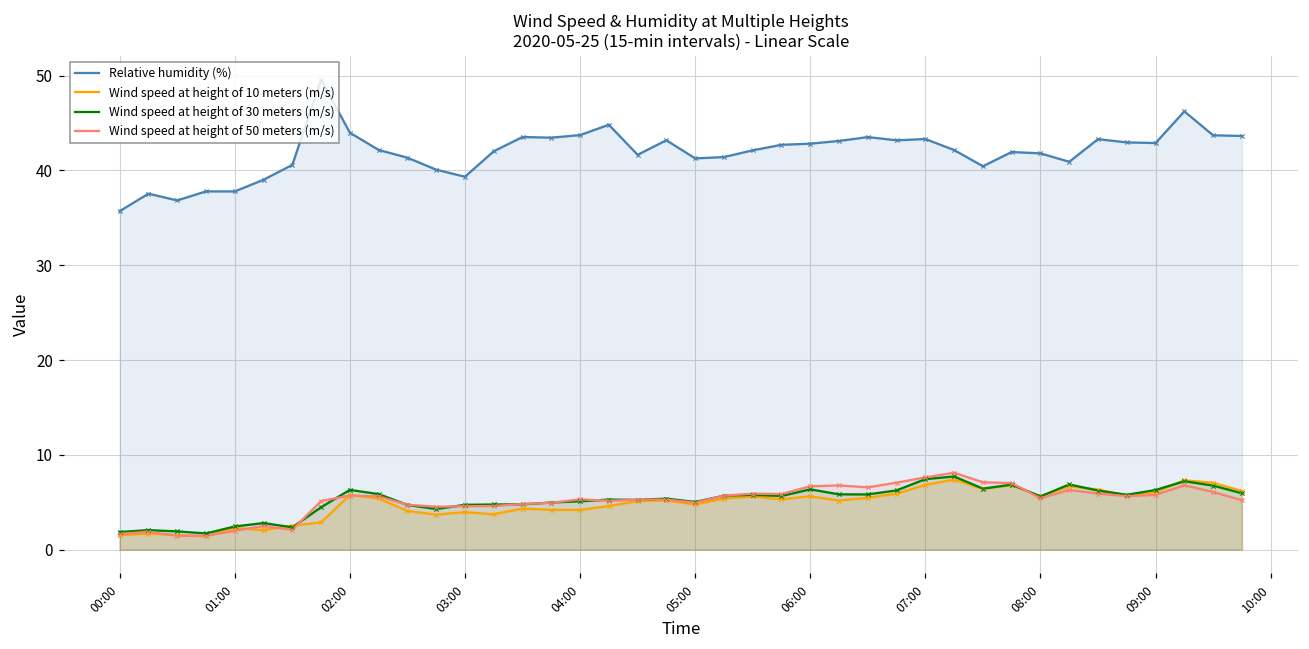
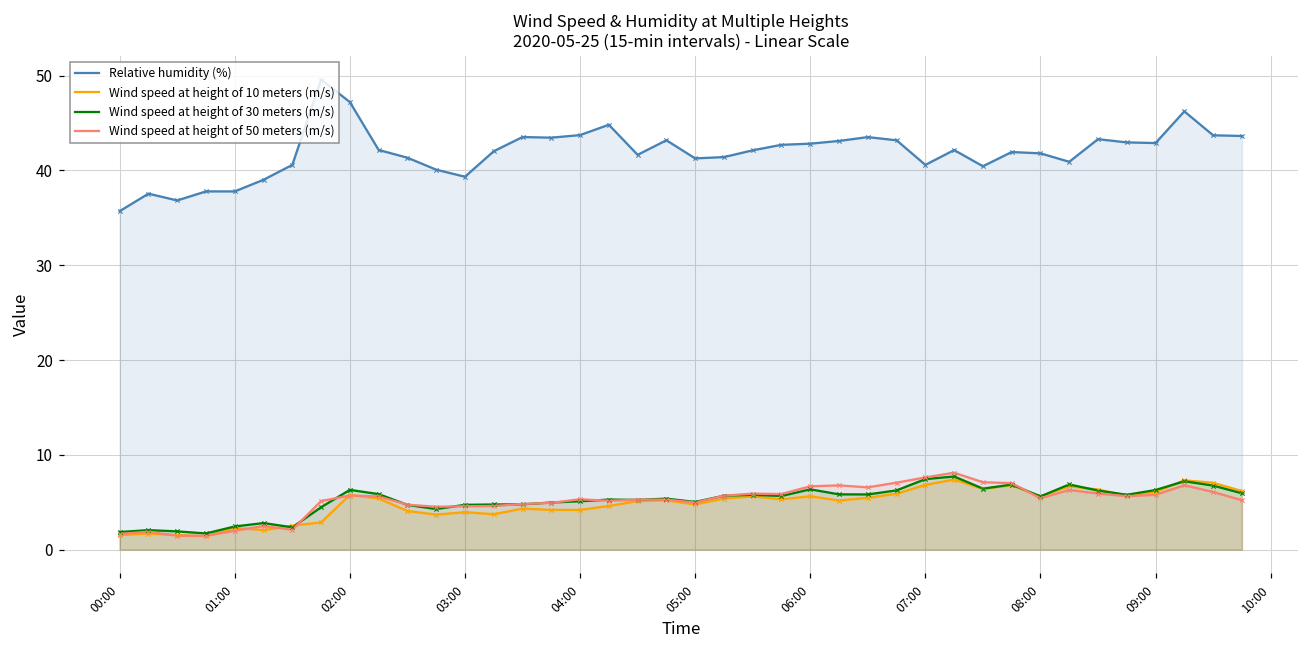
Relative humidity (%), 02:00: 44 -> 47
Relative humidity (%), 07:00: 43 -> 41
